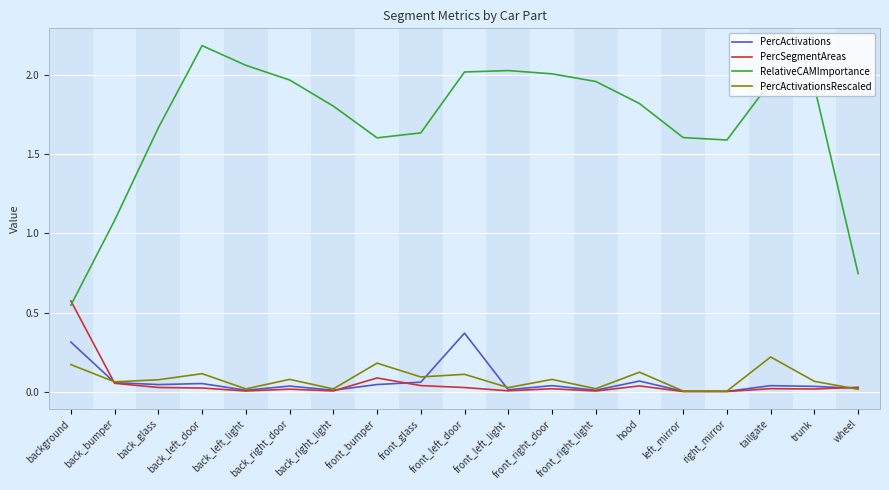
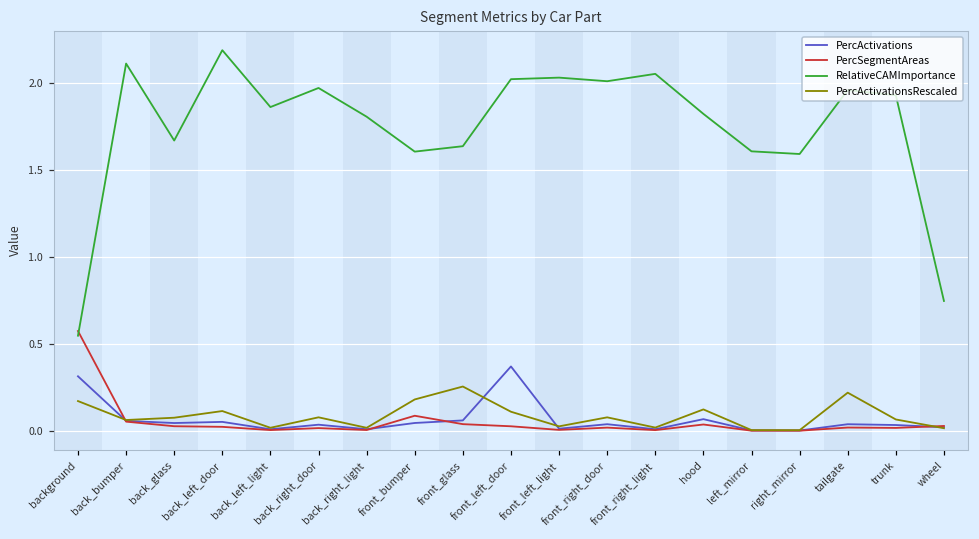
RelativeCAMImportance, back_bumper: 1.08 -> 2.11
RelativeCAMImportance, back_left_light: 2.06 -> 1.86
PercActivationsRescaled, front_glass: 0.09 -> 0.26
RelativeCAMImportance, front_right_light: 1.96 -> 2.05
